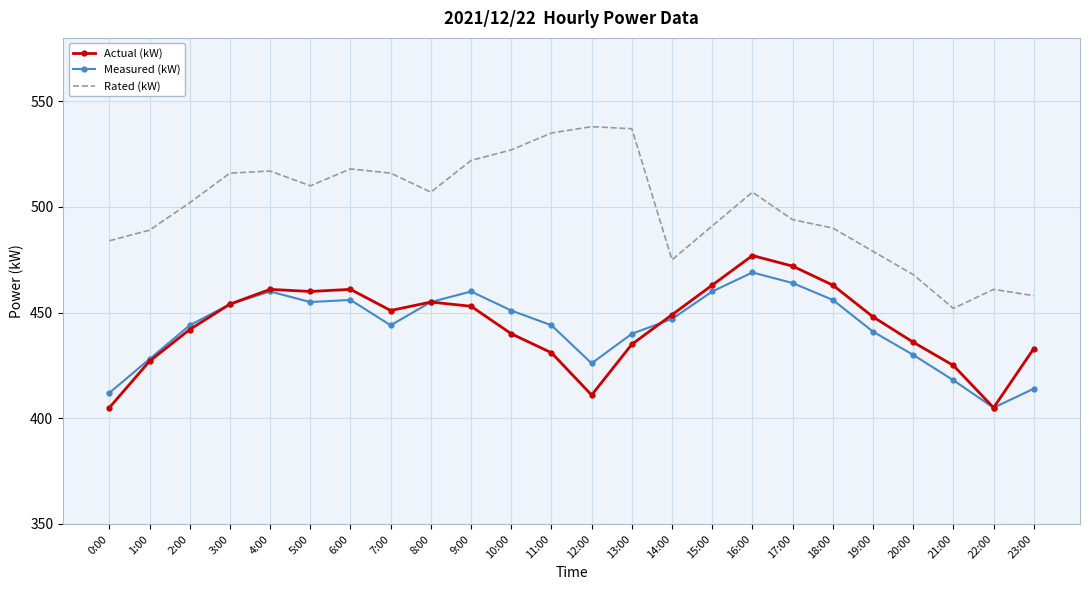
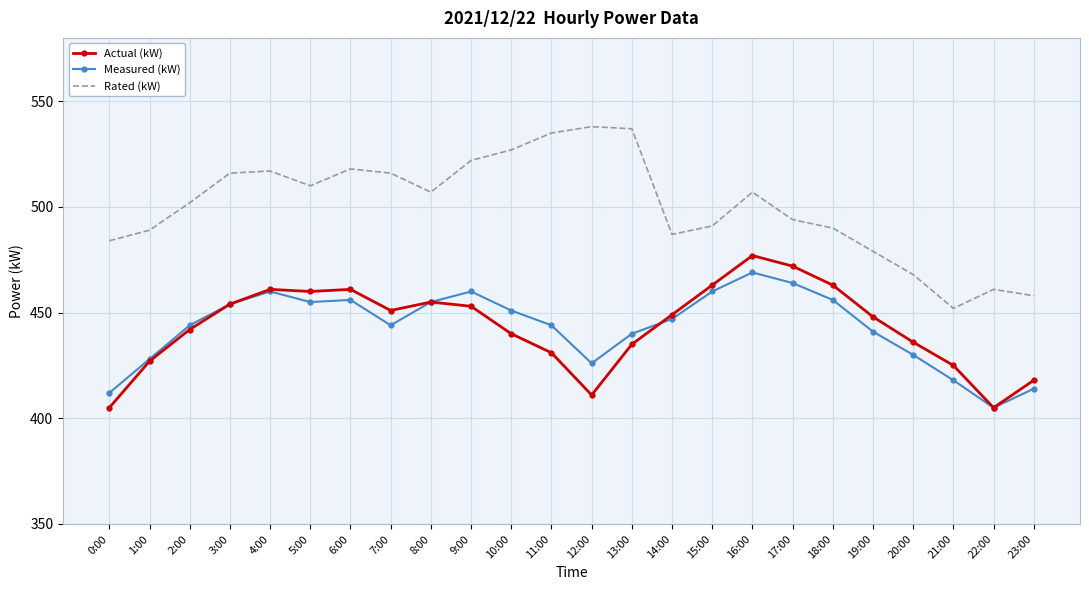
Rated (kW), 14:00: 475 -> 487
Actual (kW), 23:00: 433 -> 418
